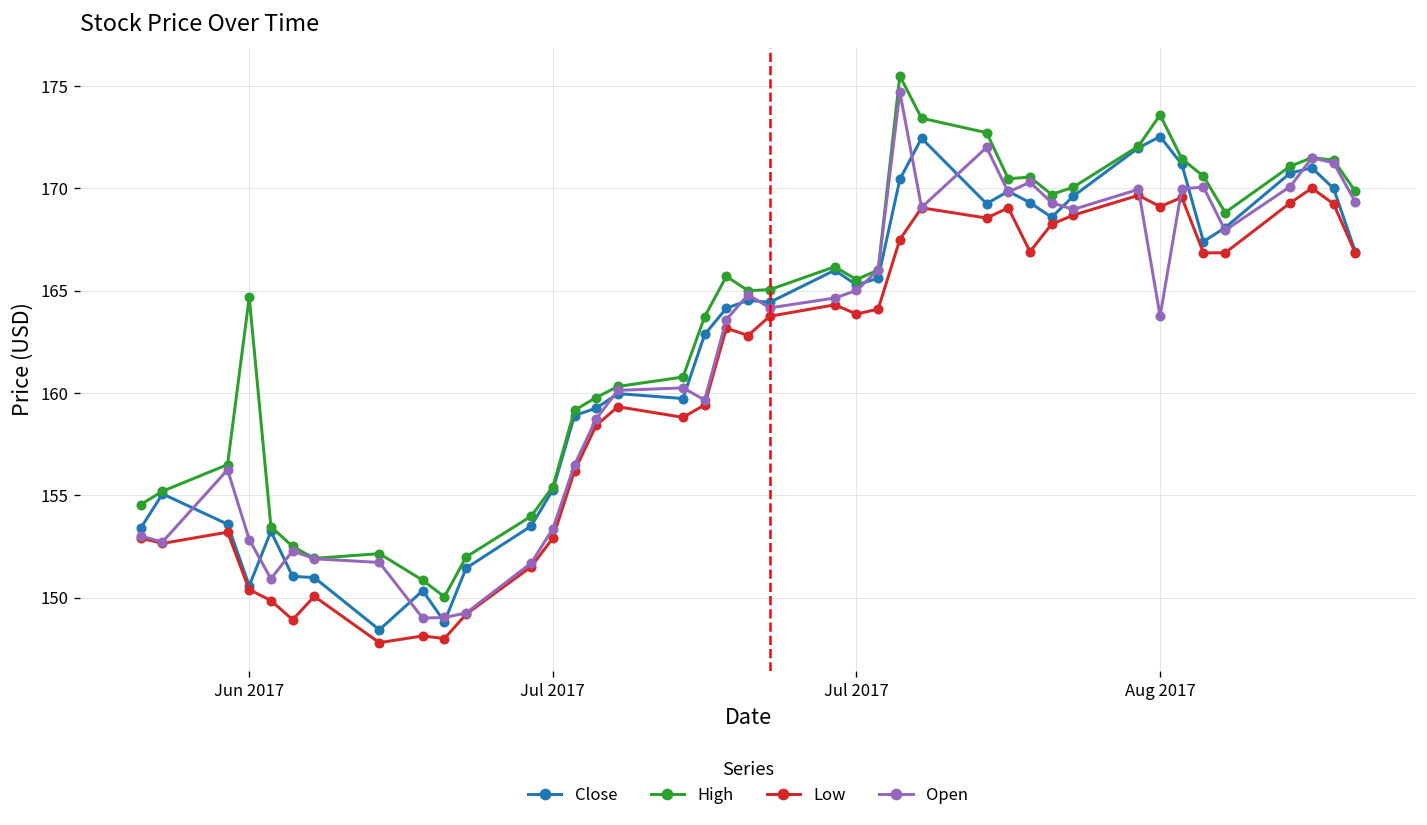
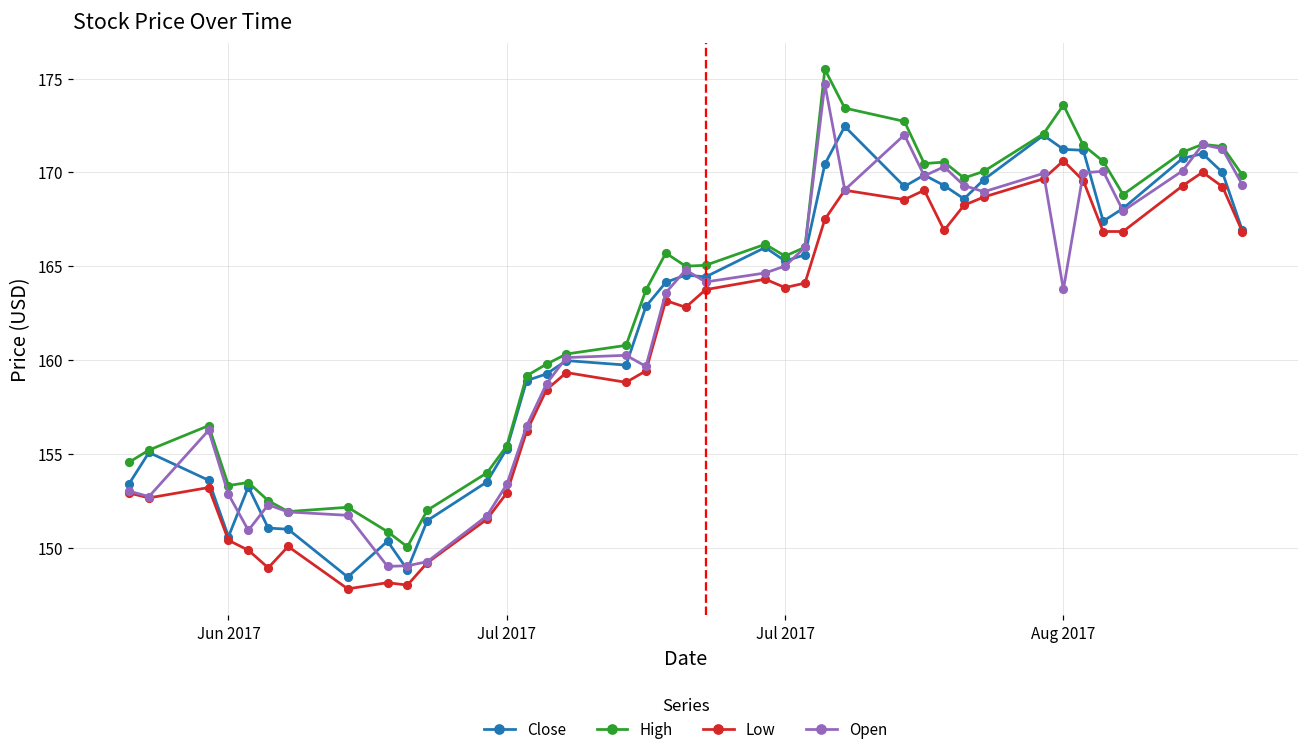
High, Jun 2017: 164.7 -> 153.3
Close, Aug 2017: 172.5 -> 171.2
Low, Aug 2017: 169.1 -> 170.6
